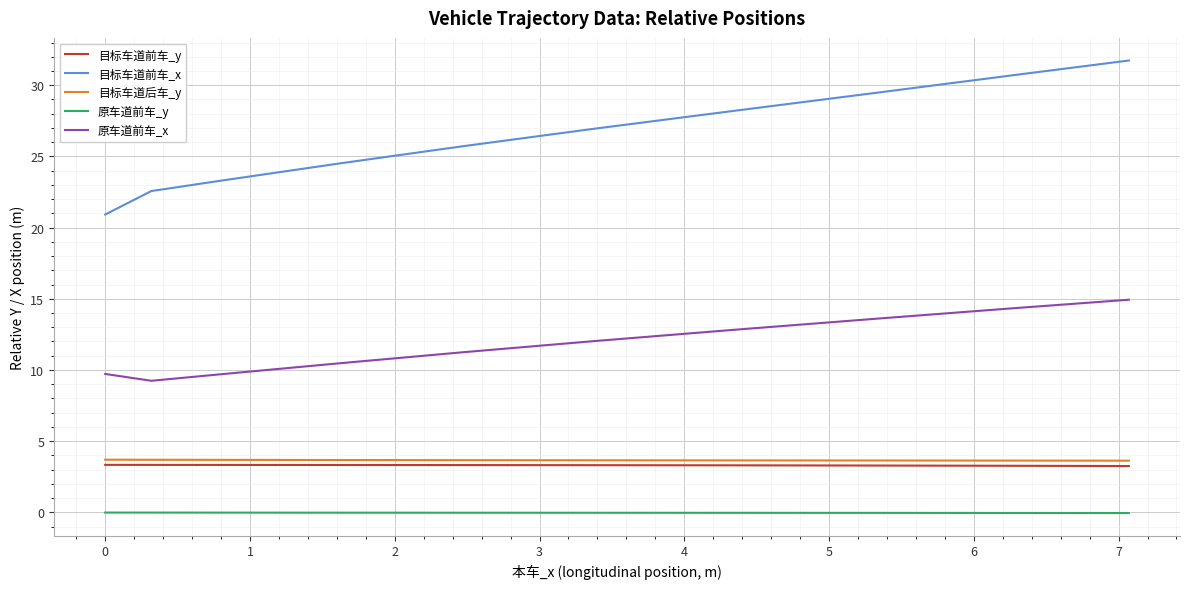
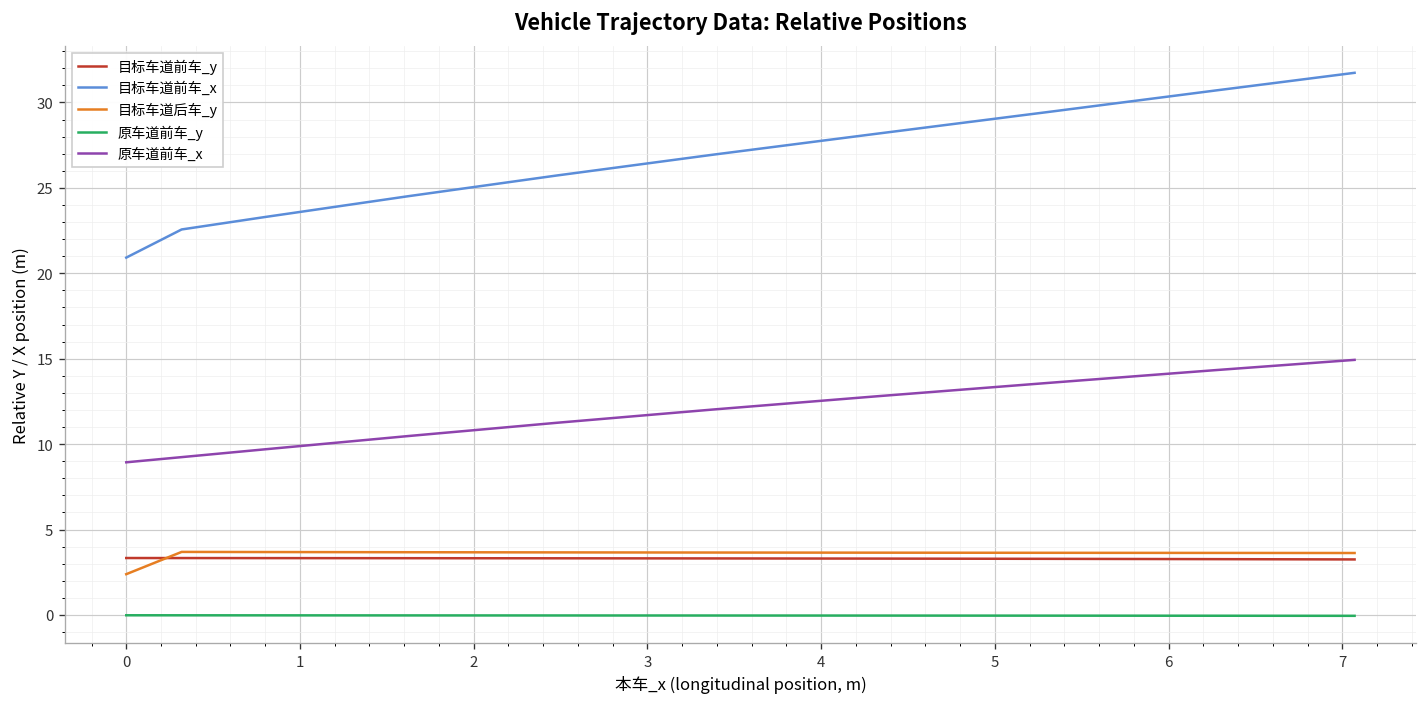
目标车道后车_y, 0: 3.7 -> 2.4
原车道前车_x, 0: 9.7 -> 8.9
